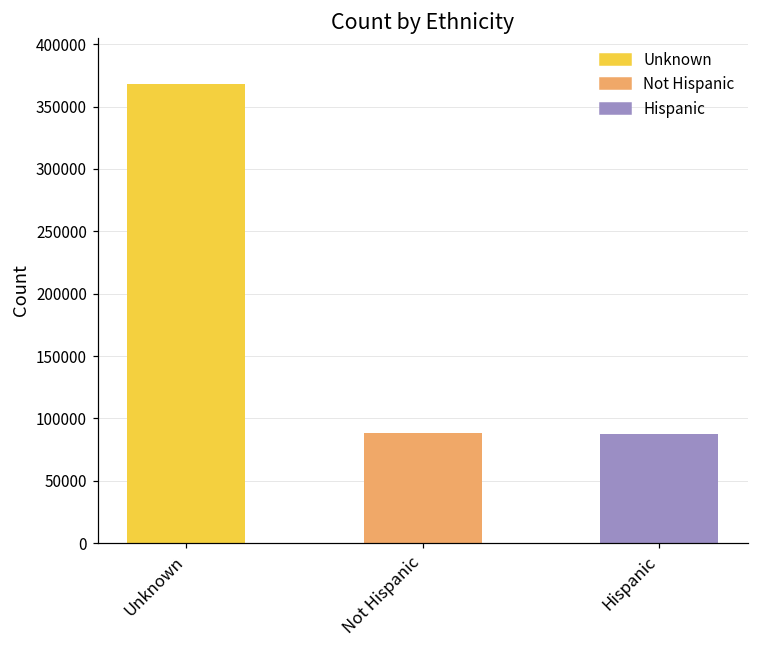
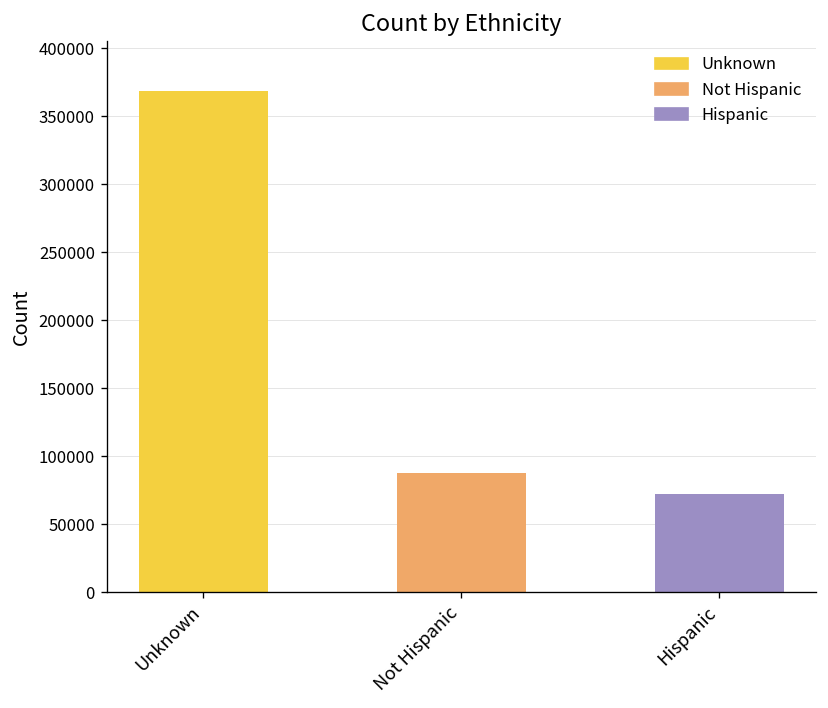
Hispanic: 88000 -> 73000
